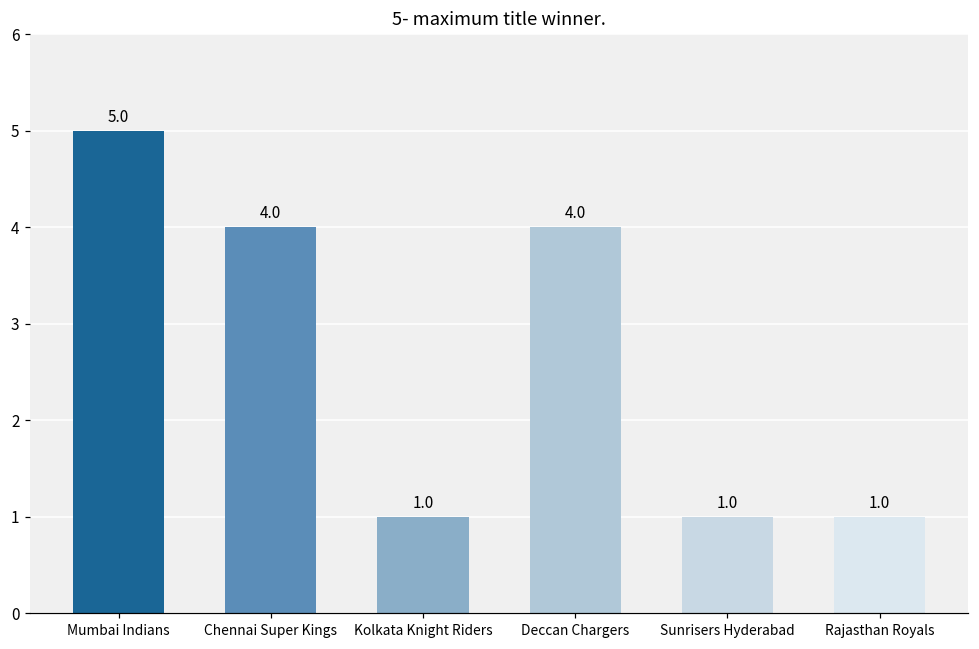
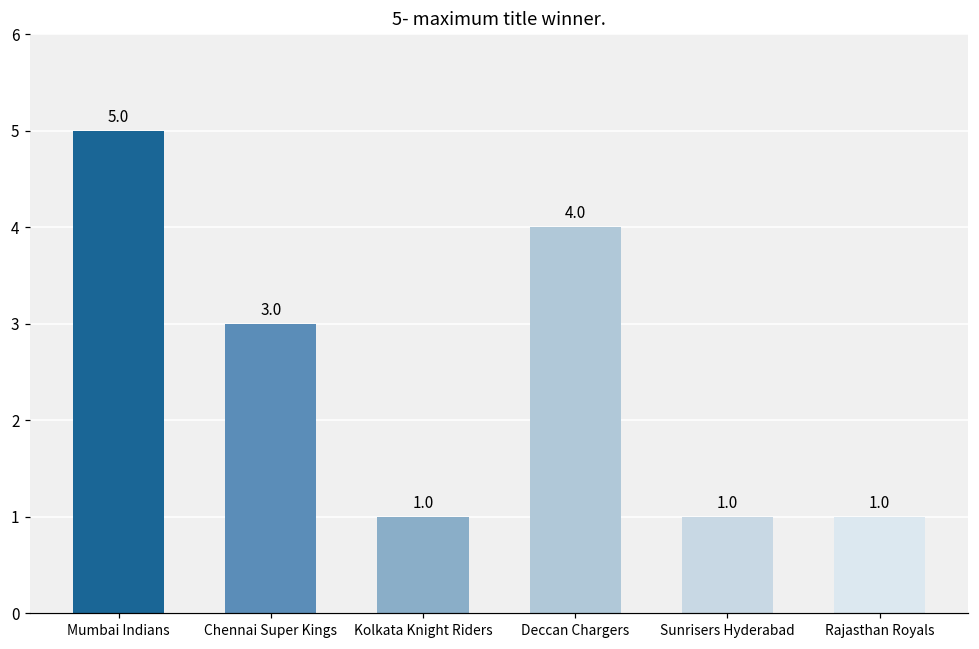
Chennai Super Kings: 4.0 -> 3.0
